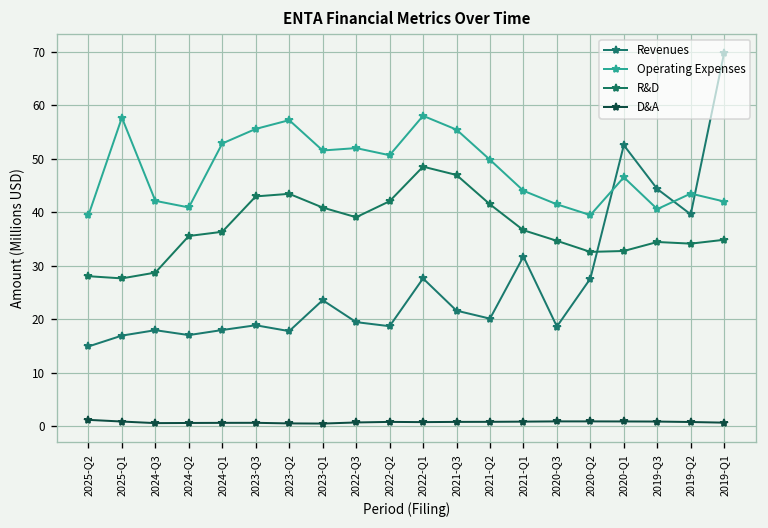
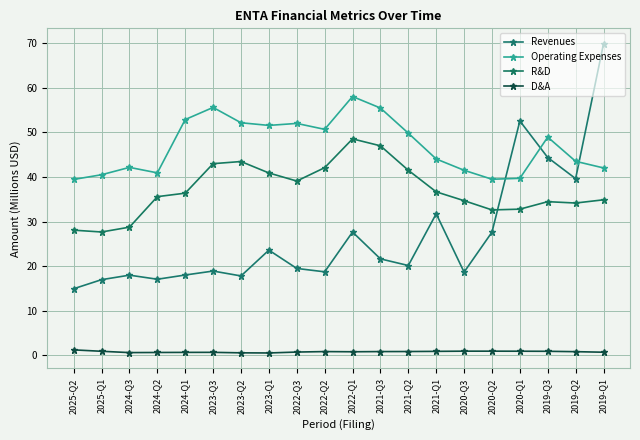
Operating Expenses, 2025-Q1: 58 -> 41
Operating Expenses, 2023-Q2: 57 -> 52
Operating Expenses, 2020-Q1: 47 -> 40
Operating Expenses, 2019-Q3: 41 -> 49
